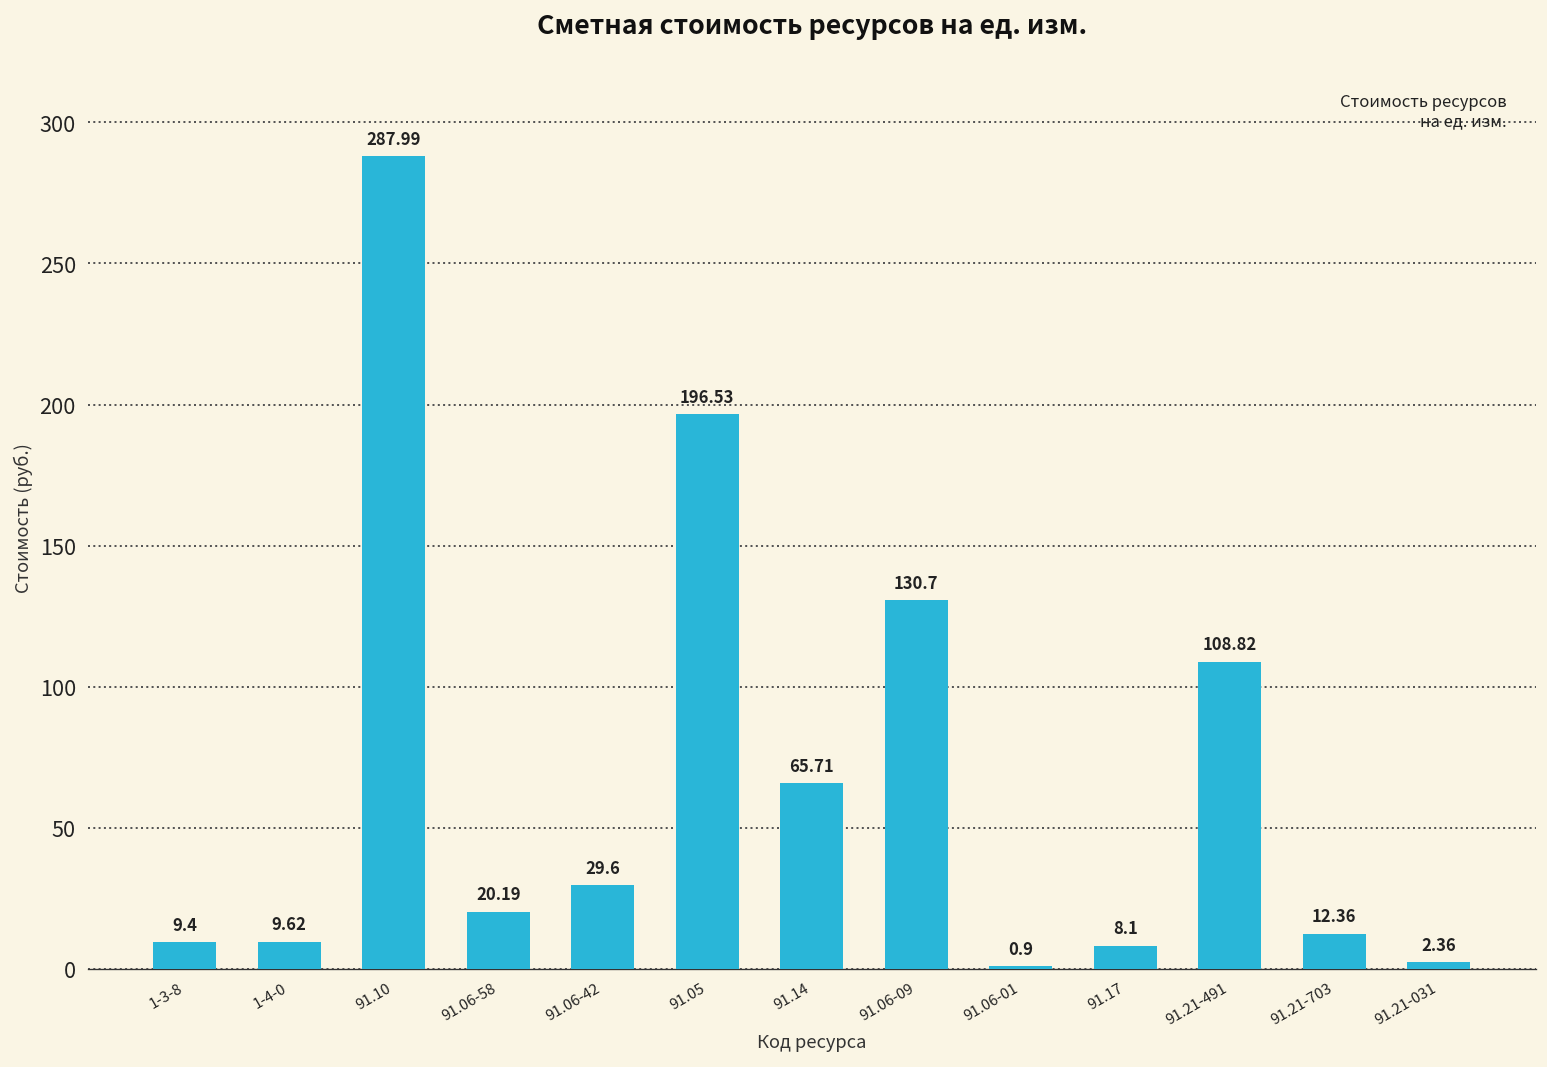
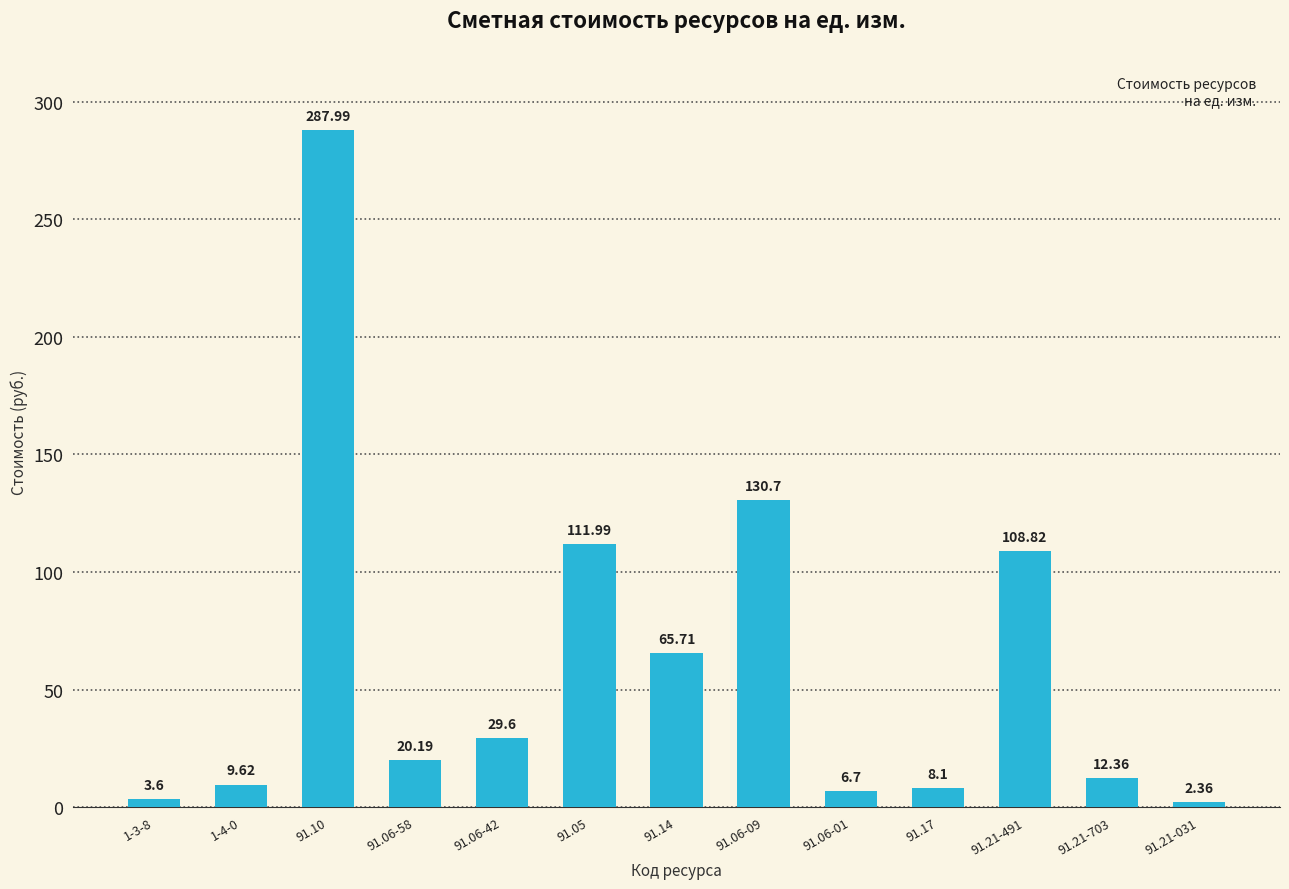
1-3-8: 9.4 -> 3.6
91.05: 196.53 -> 111.99
91.06-01: 0.9 -> 6.7
